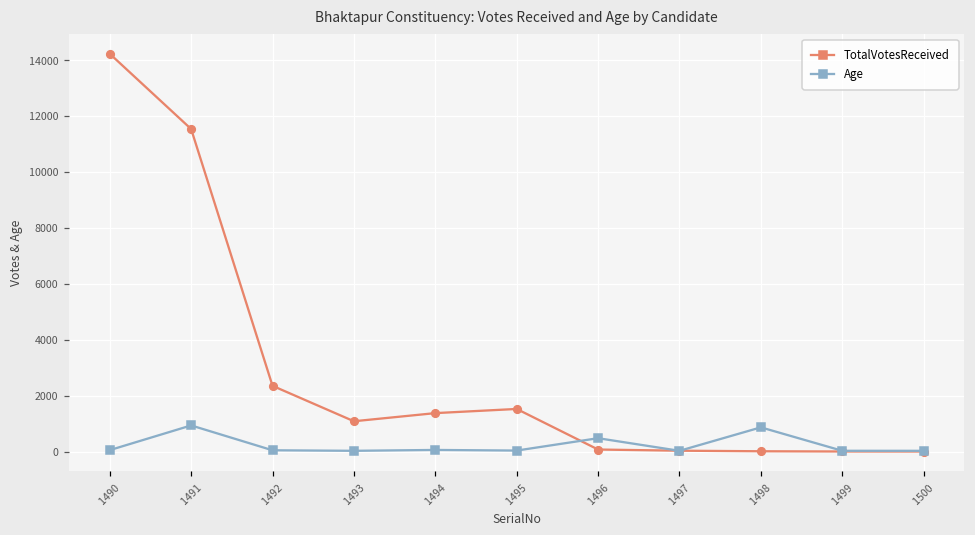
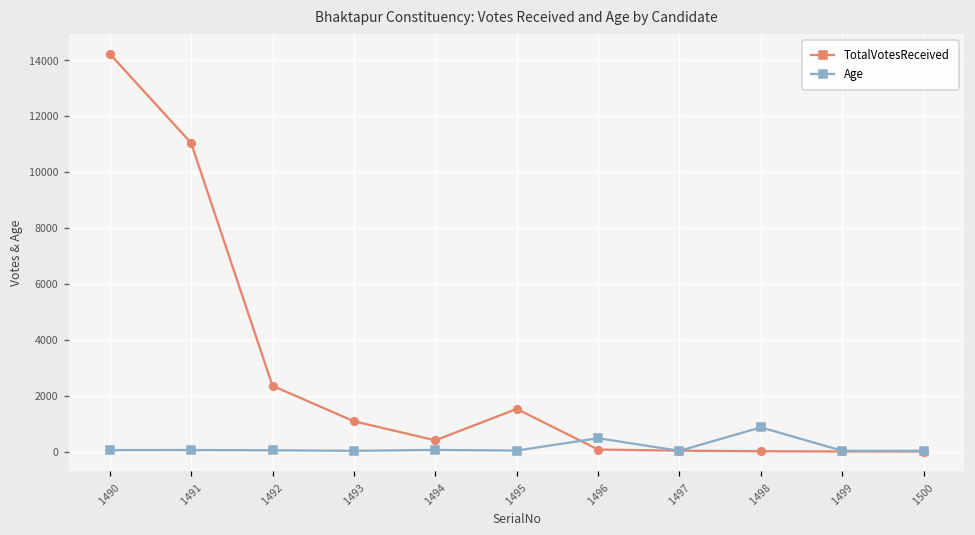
TotalVotesReceived, 1491: 11500 -> 11000
Age, 1491: 900 -> 100
TotalVotesReceived, 1494: 1400 -> 400
